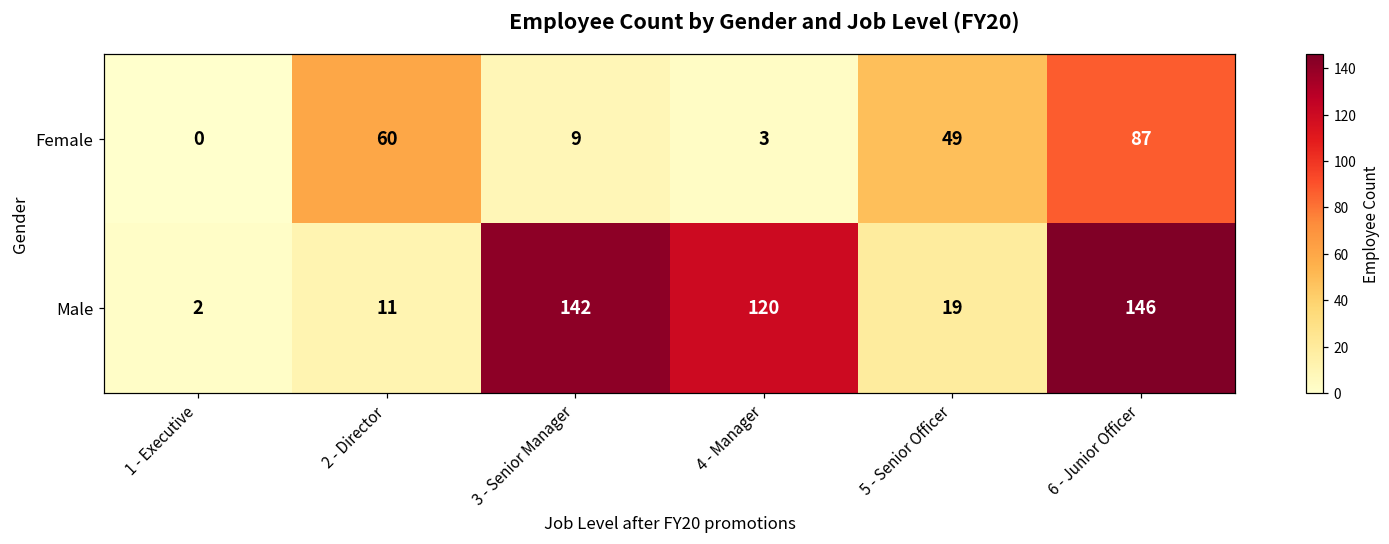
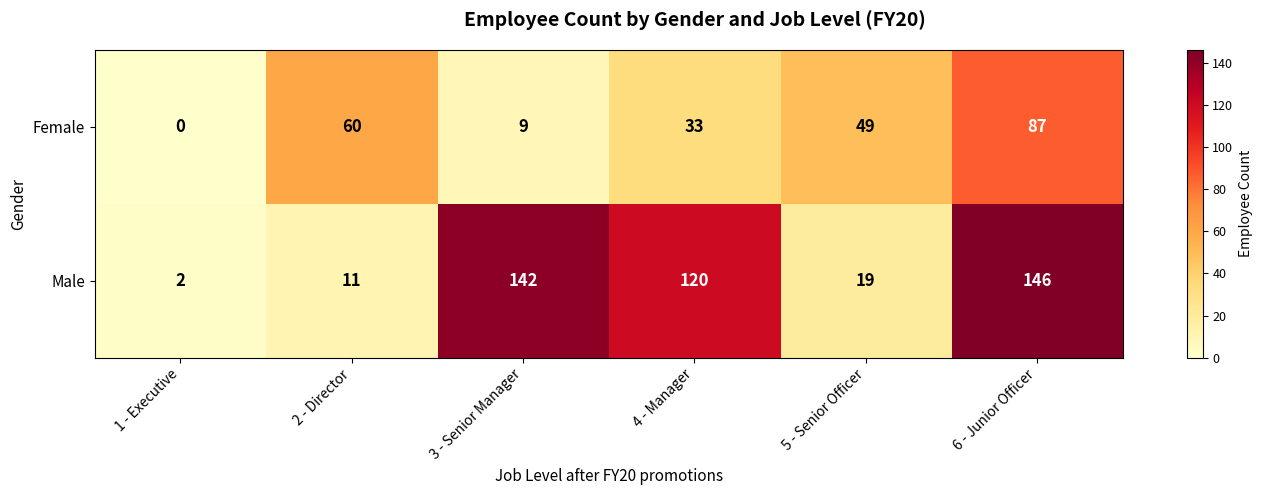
Female, 4 - Manager: 3 -> 33
